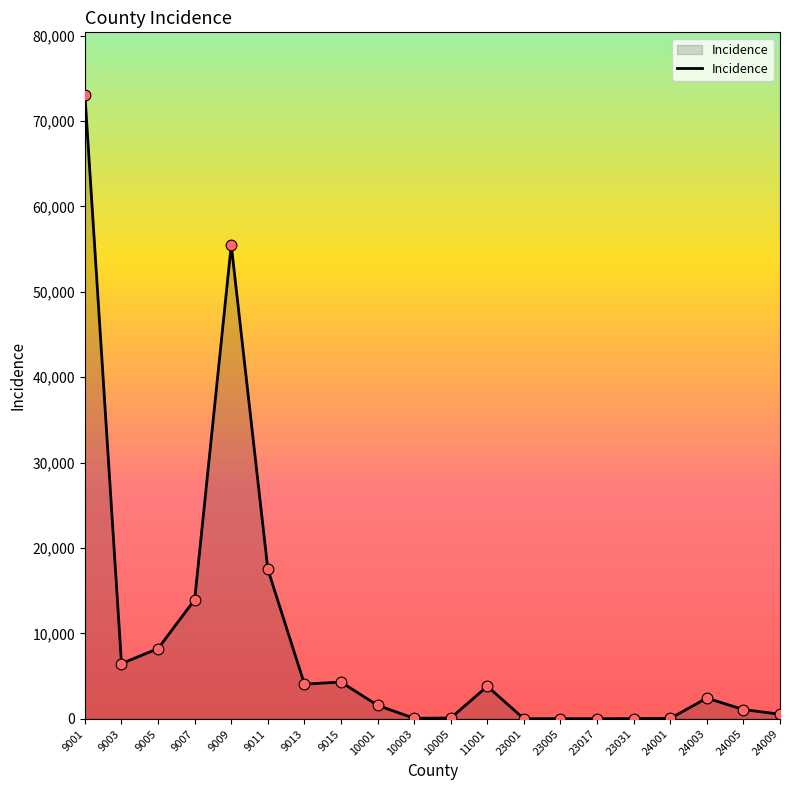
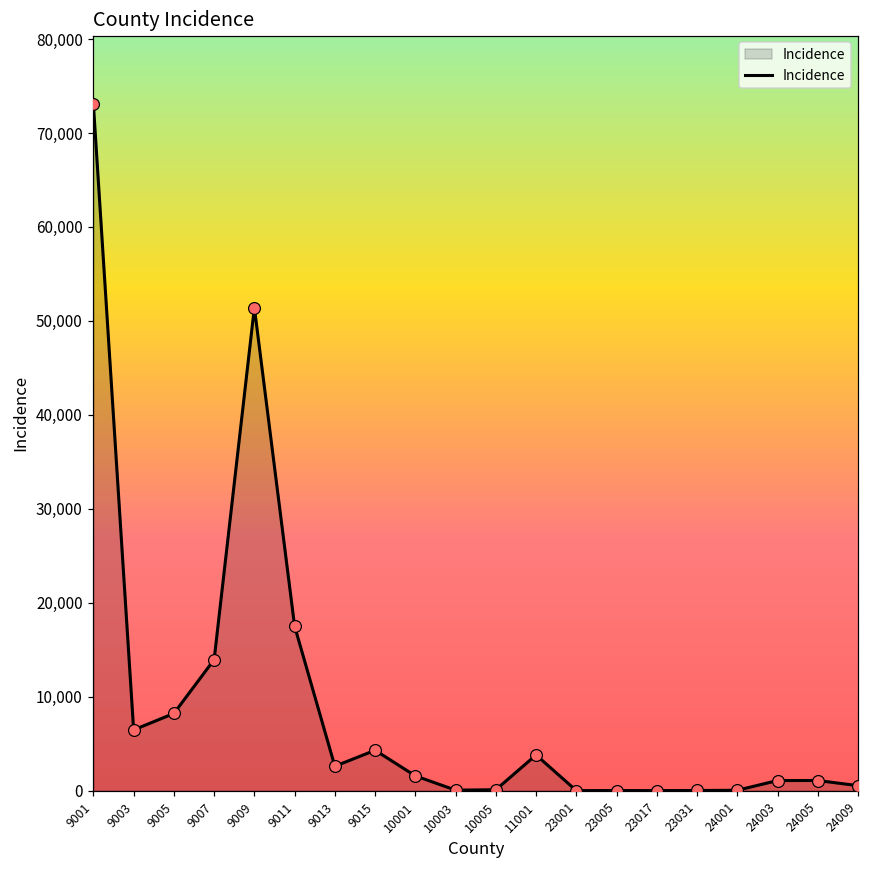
9009: 55,000 -> 51,000
9013: 4,000 -> 3,000
24003: 2,000 -> 1,000
